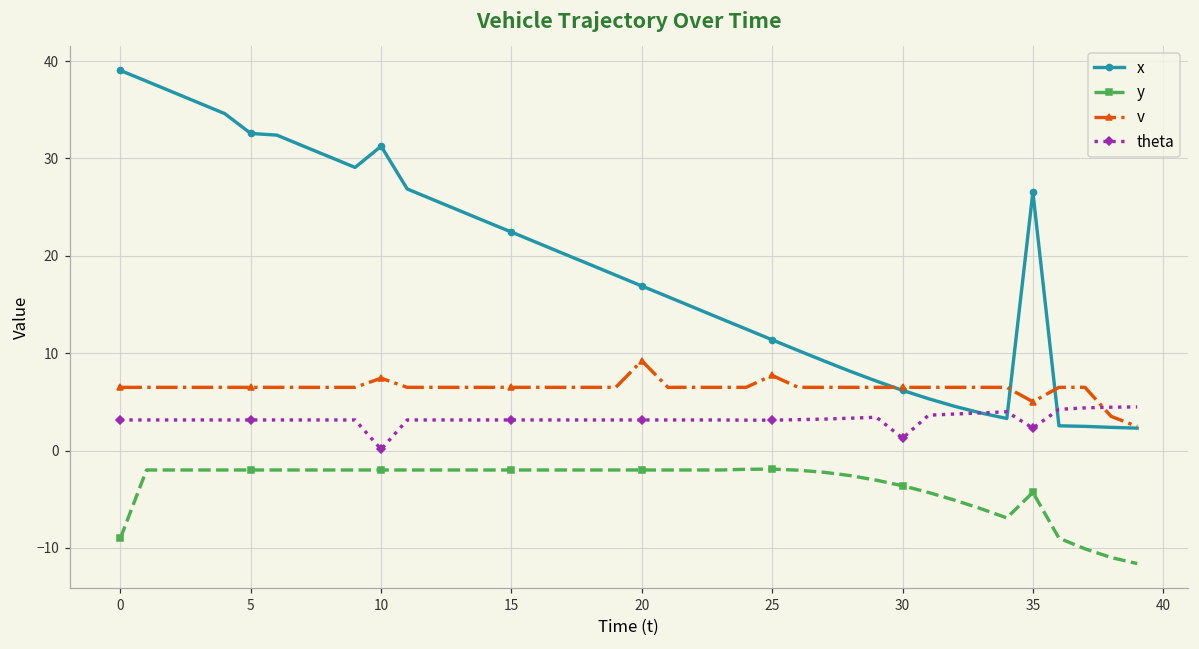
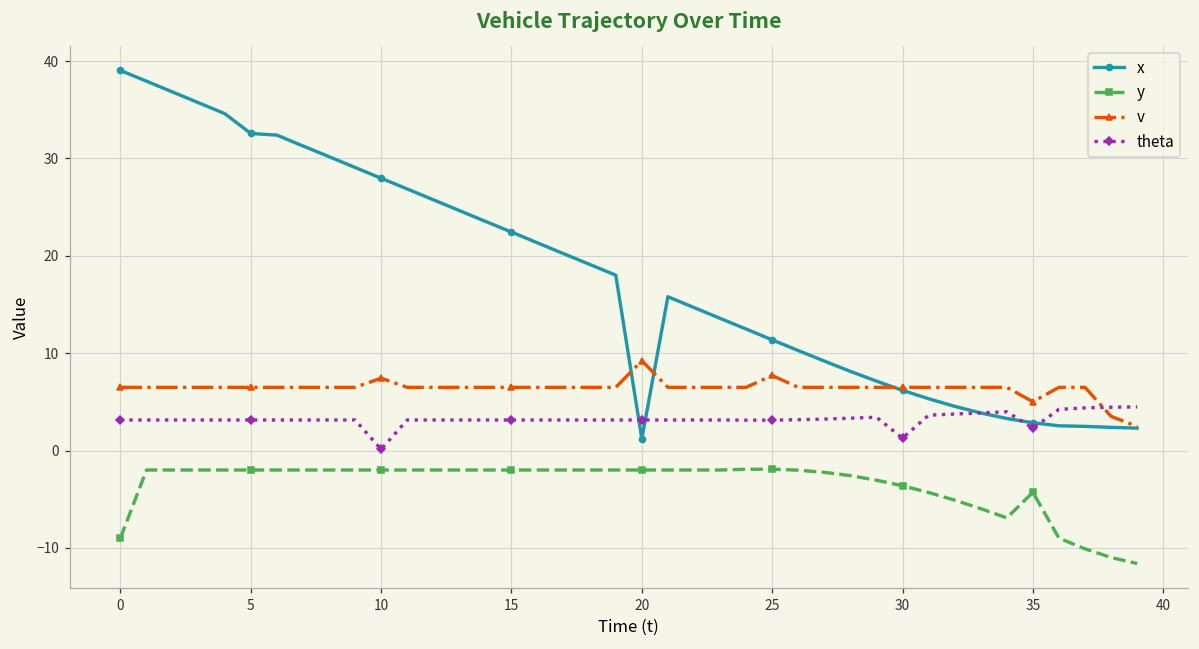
x, 10: 31 -> 28
x, 20: 17 -> 1
x, 35: 27 -> 3
